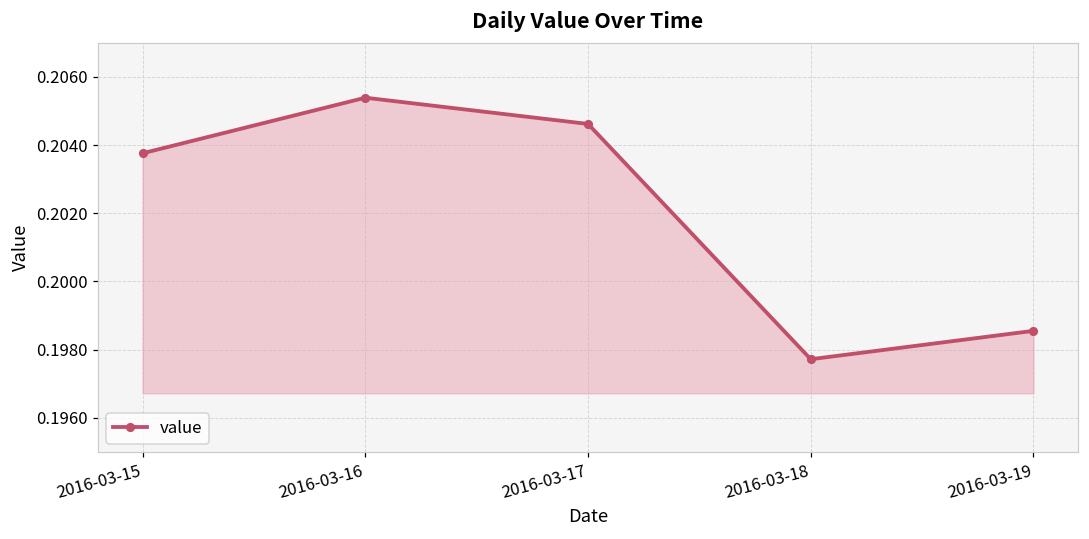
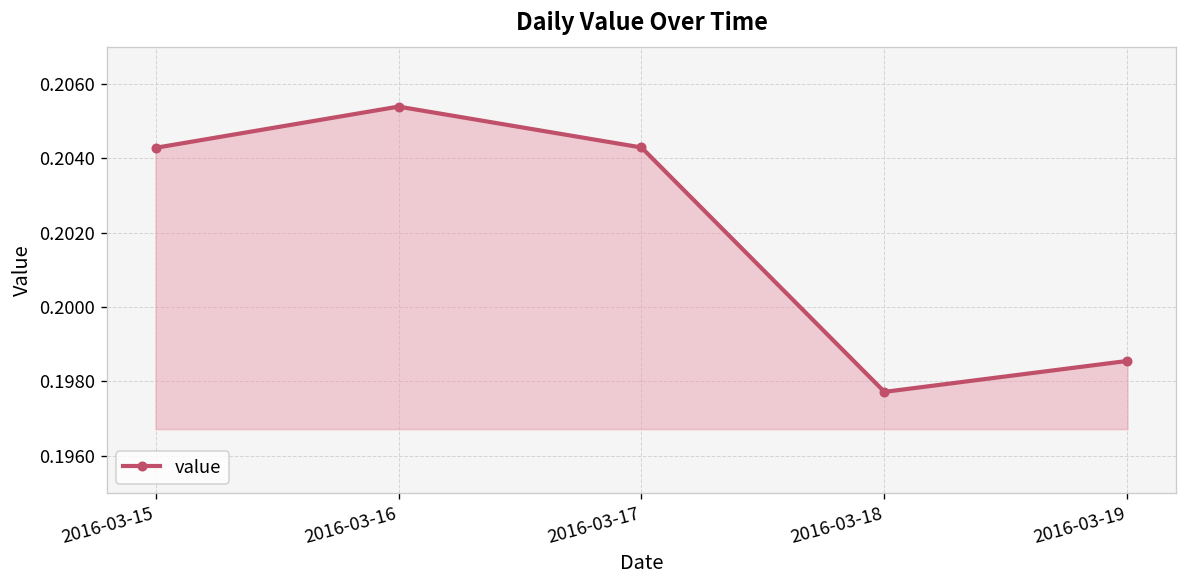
2016-03-15: 0.2038 -> 0.2043
2016-03-17: 0.2046 -> 0.2043
